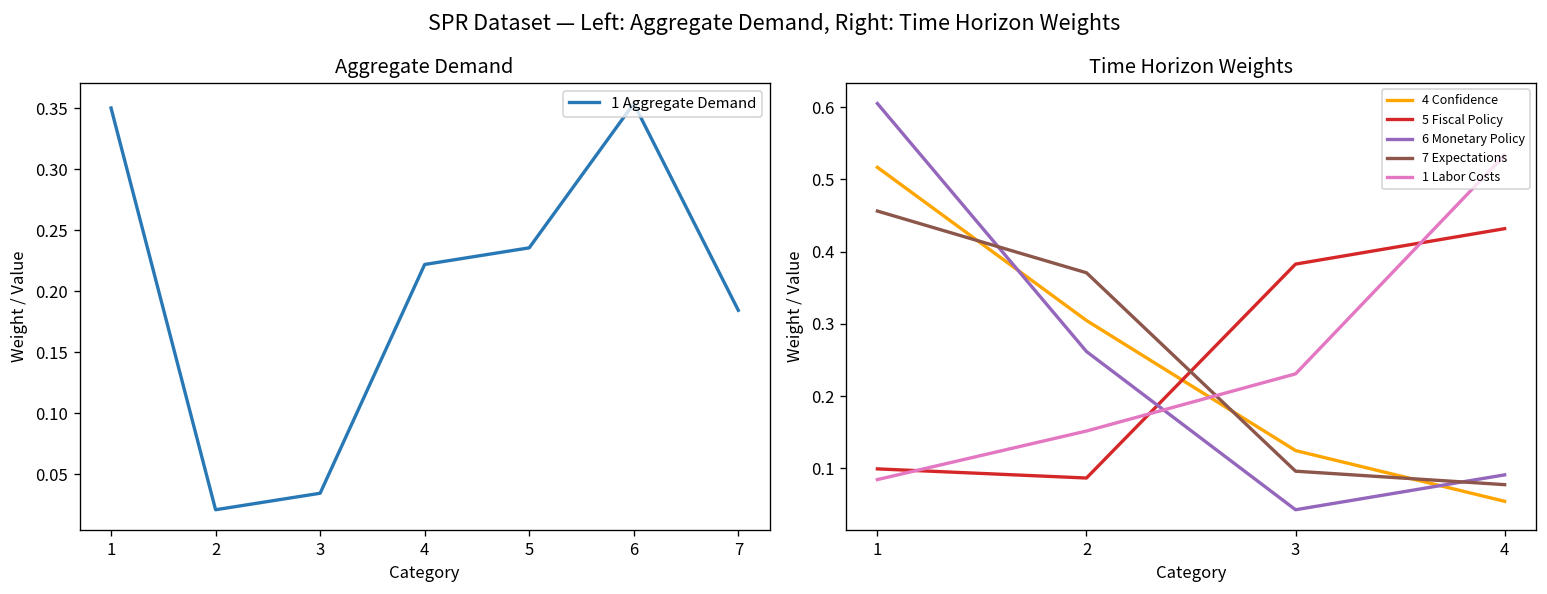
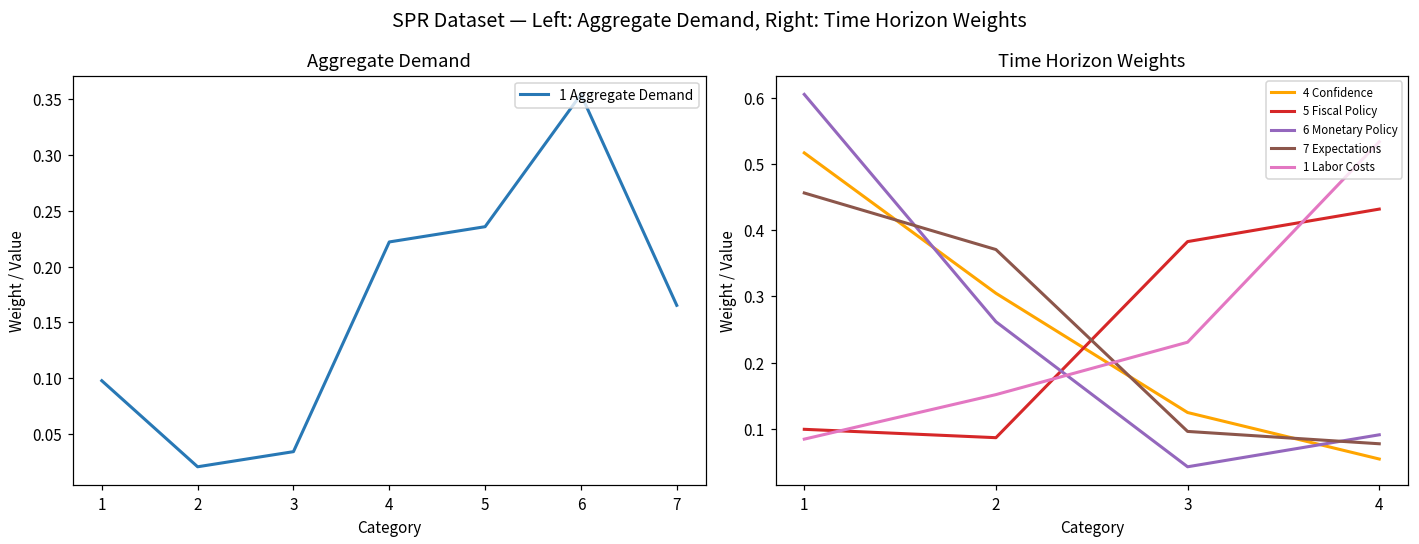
Aggregate Demand, 1: 0.350 -> 0.098
Aggregate Demand, 7: 0.184 -> 0.165
